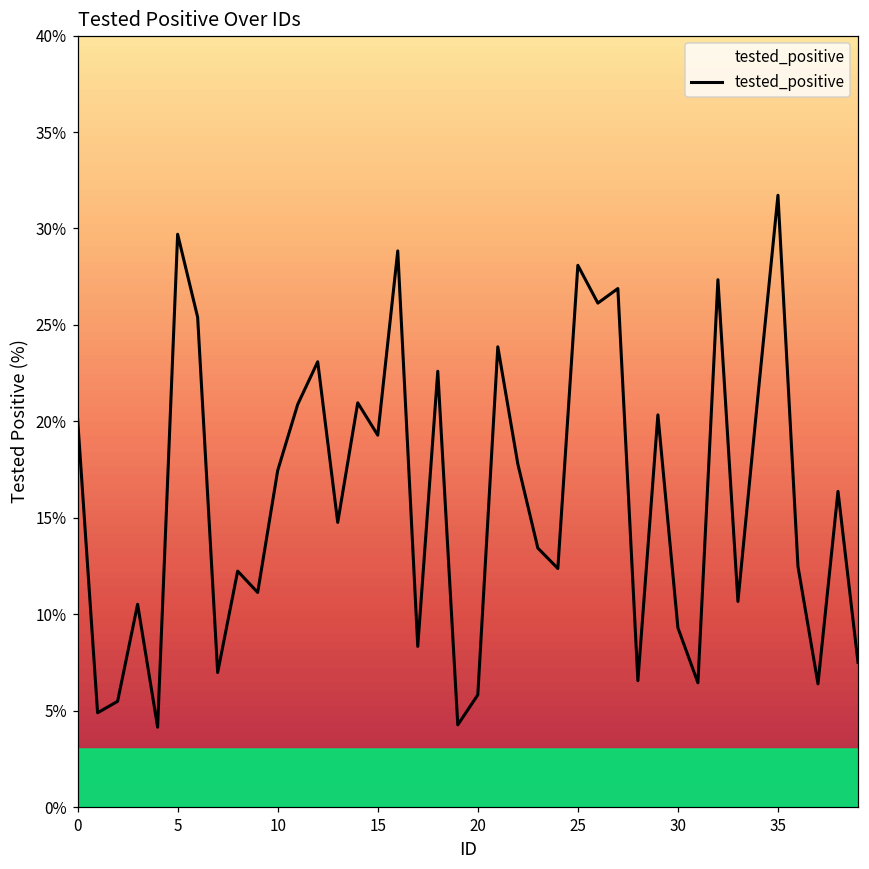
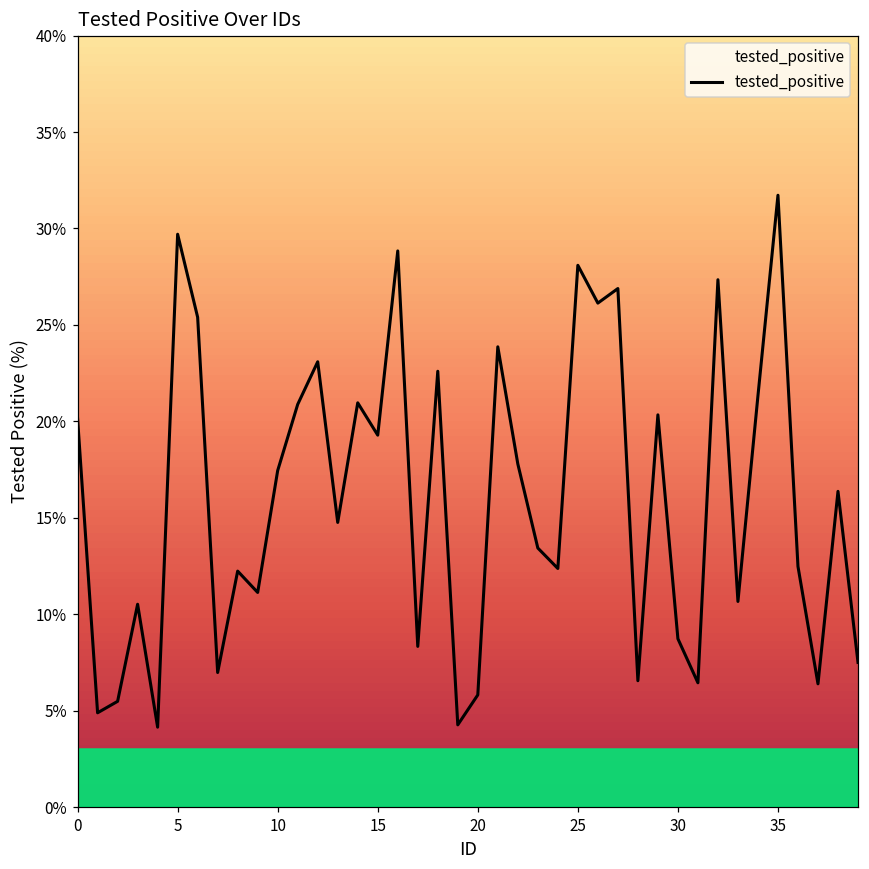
30: 9.3% -> 8.7%
